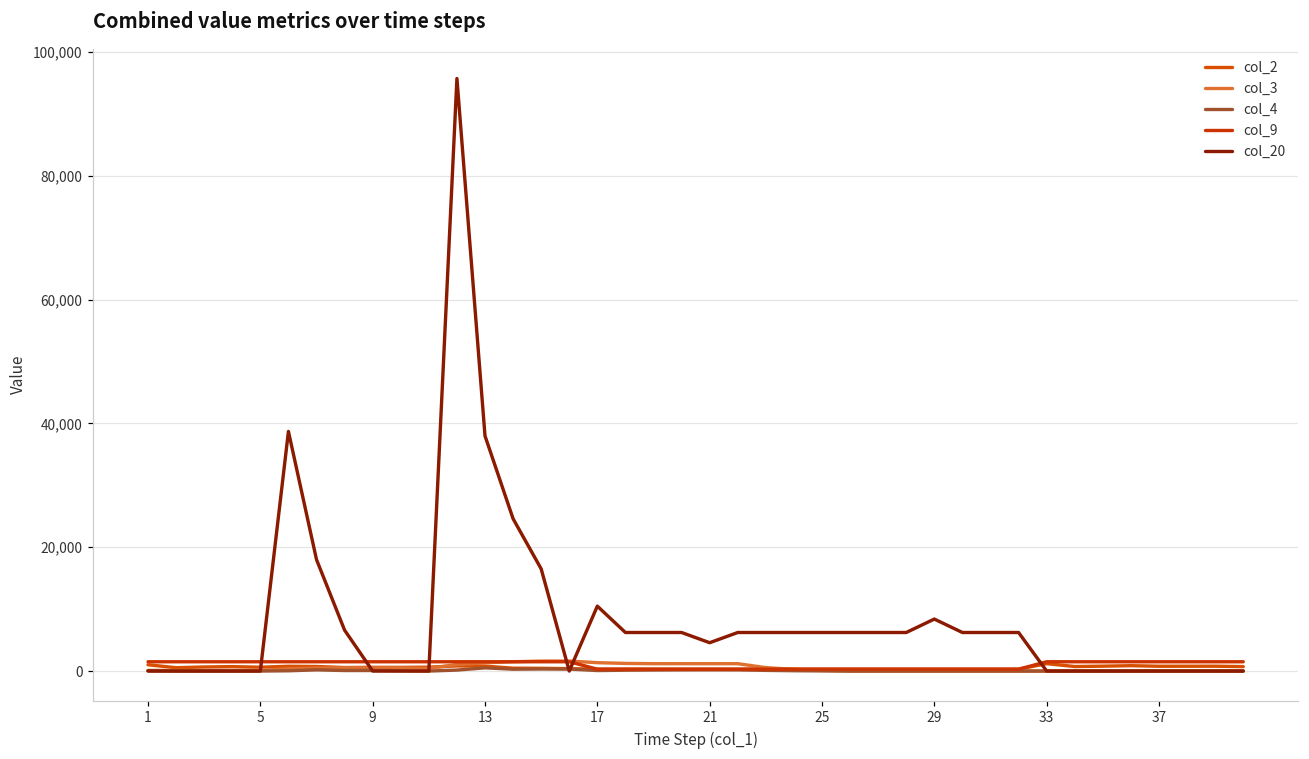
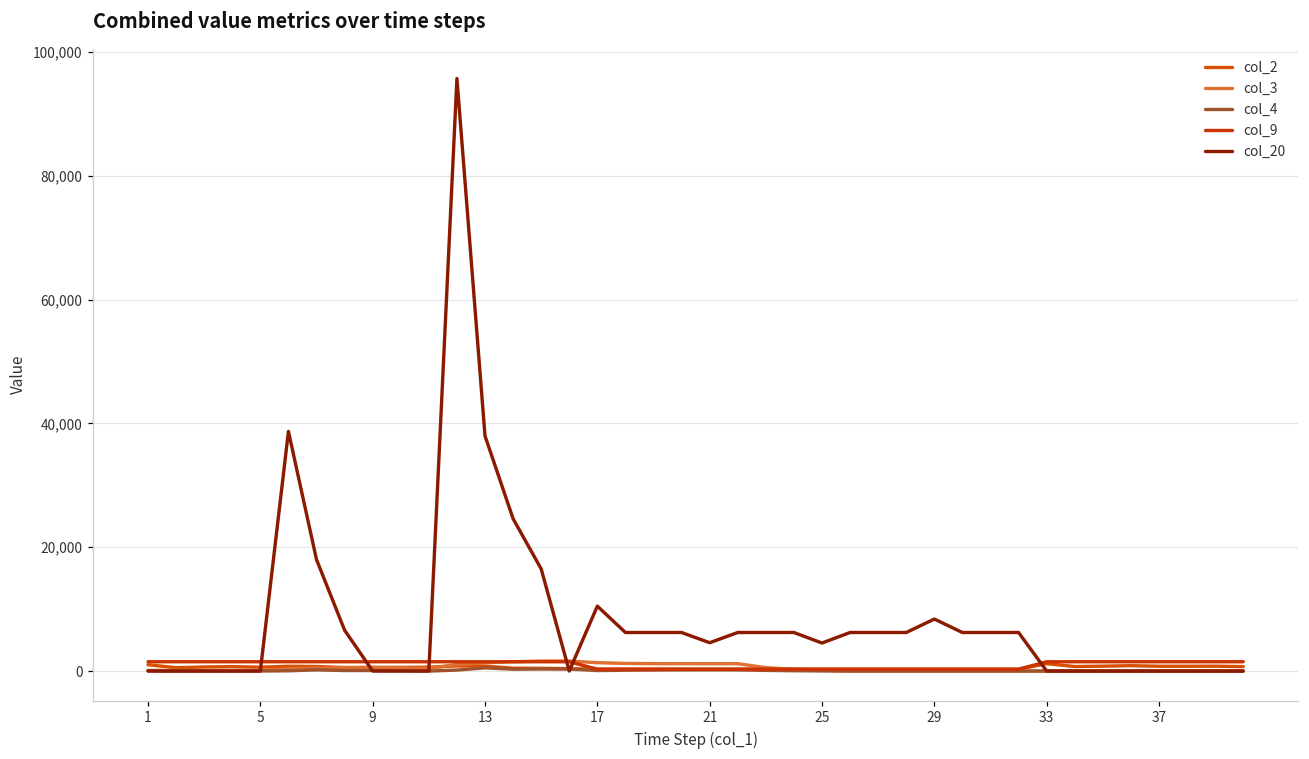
col_20, 25: 6,000 -> 5,000
